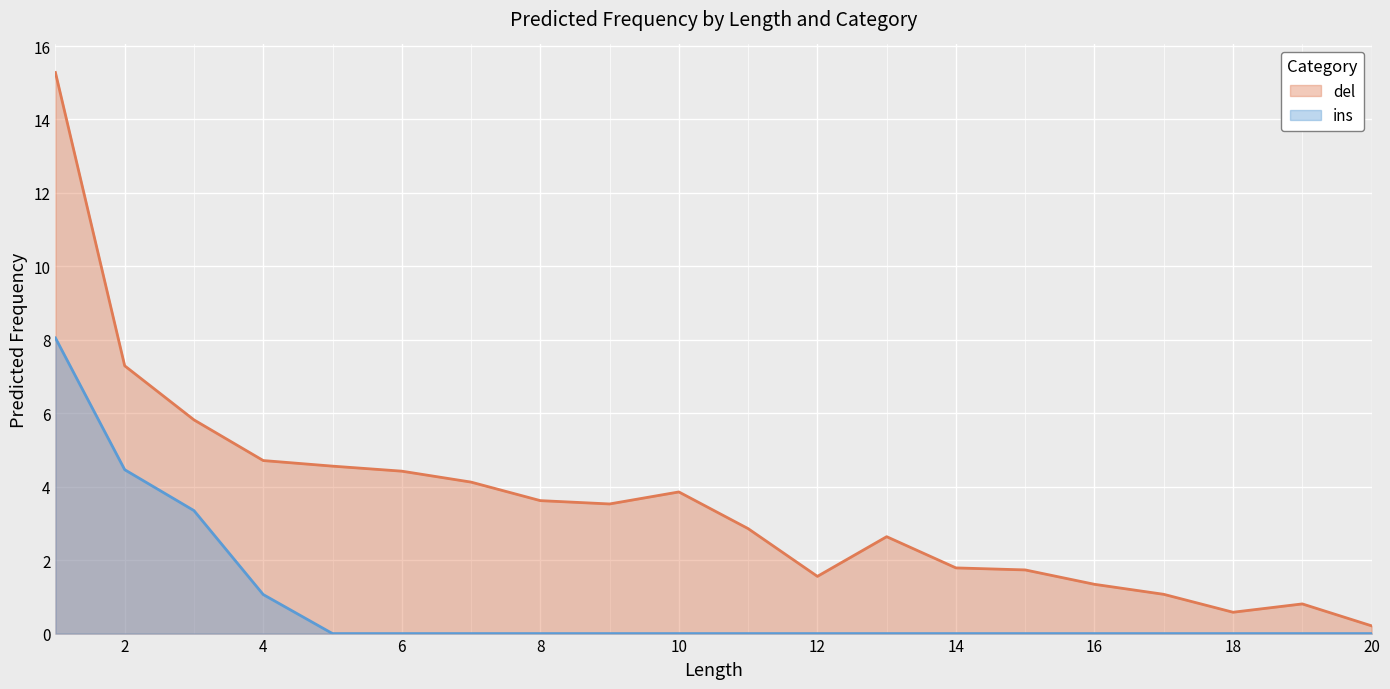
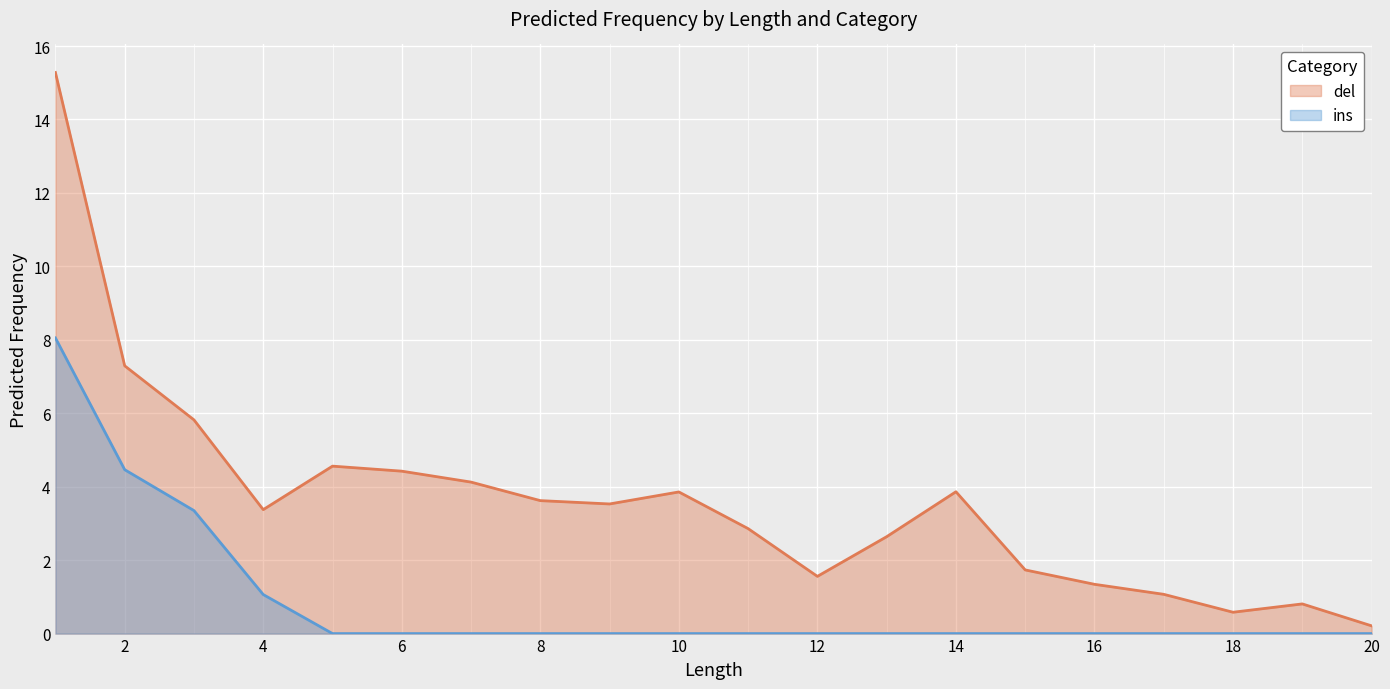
del, 4: 4.7 -> 3.4
del, 14: 1.8 -> 3.9
